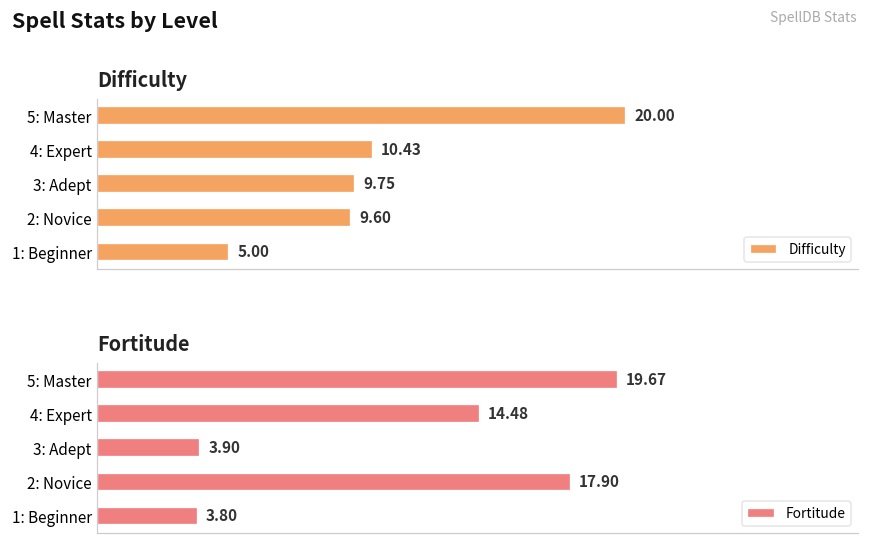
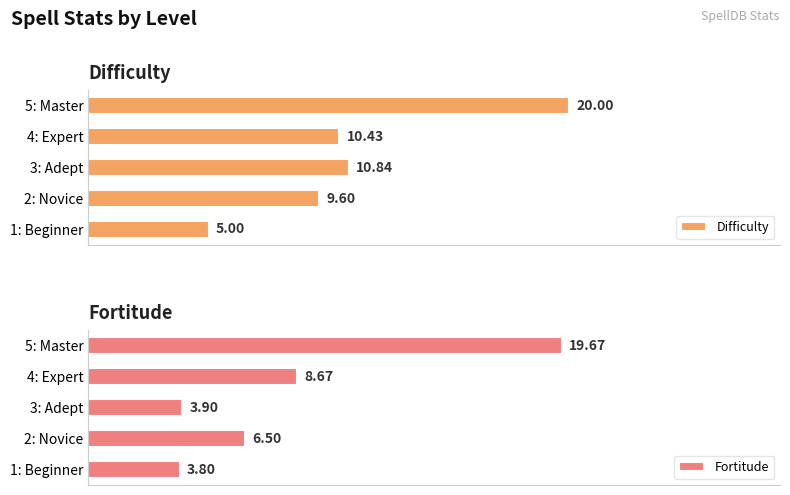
Difficulty, 3: Adept: 9.75 -> 10.84
Fortitude, 4: Expert: 14.48 -> 8.67
Fortitude, 2: Novice: 17.90 -> 6.50
